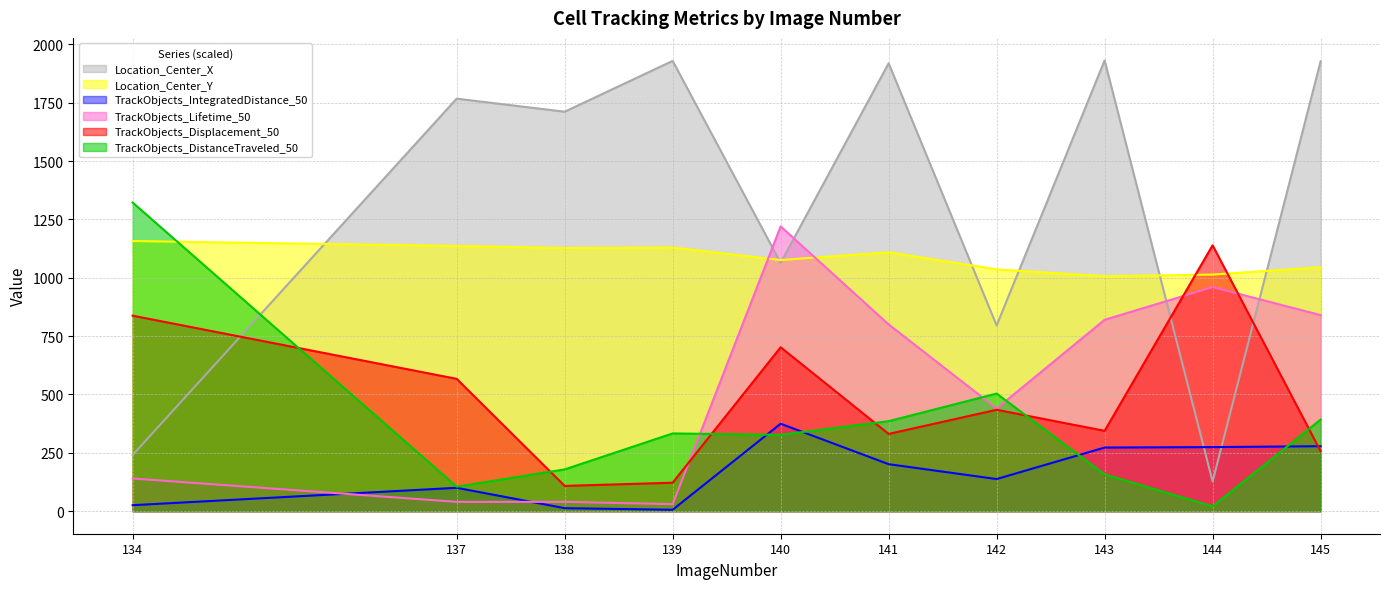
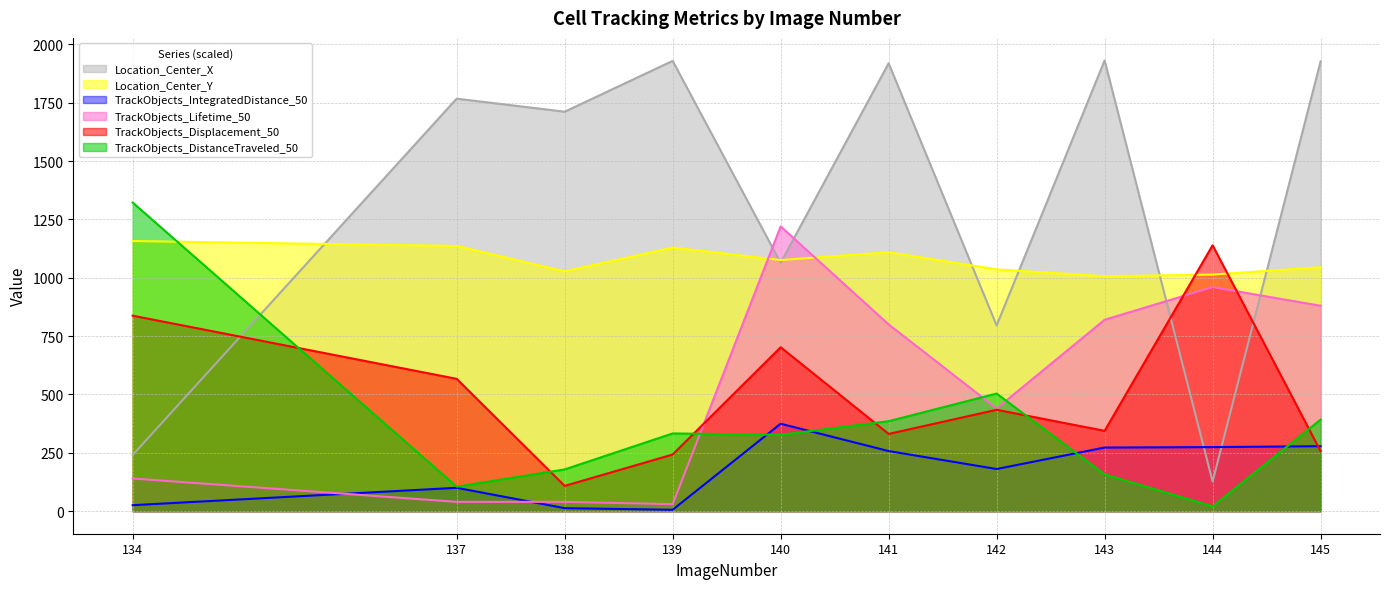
Location_Center_Y, 138: 1130 -> 1030
TrackObjects_Displacement_50, 139: 120 -> 240
TrackObjects_IntegratedDistance_50, 141: 200 -> 260
TrackObjects_IntegratedDistance_50, 142: 140 -> 180
TrackObjects_Lifetime_50, 145: 840 -> 880
